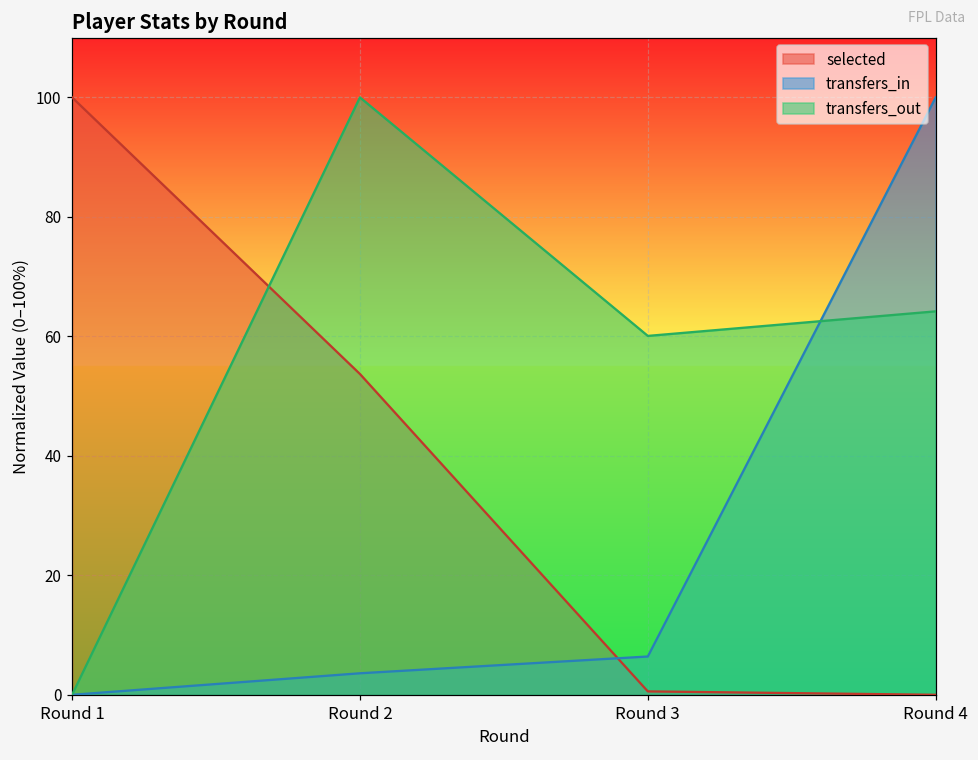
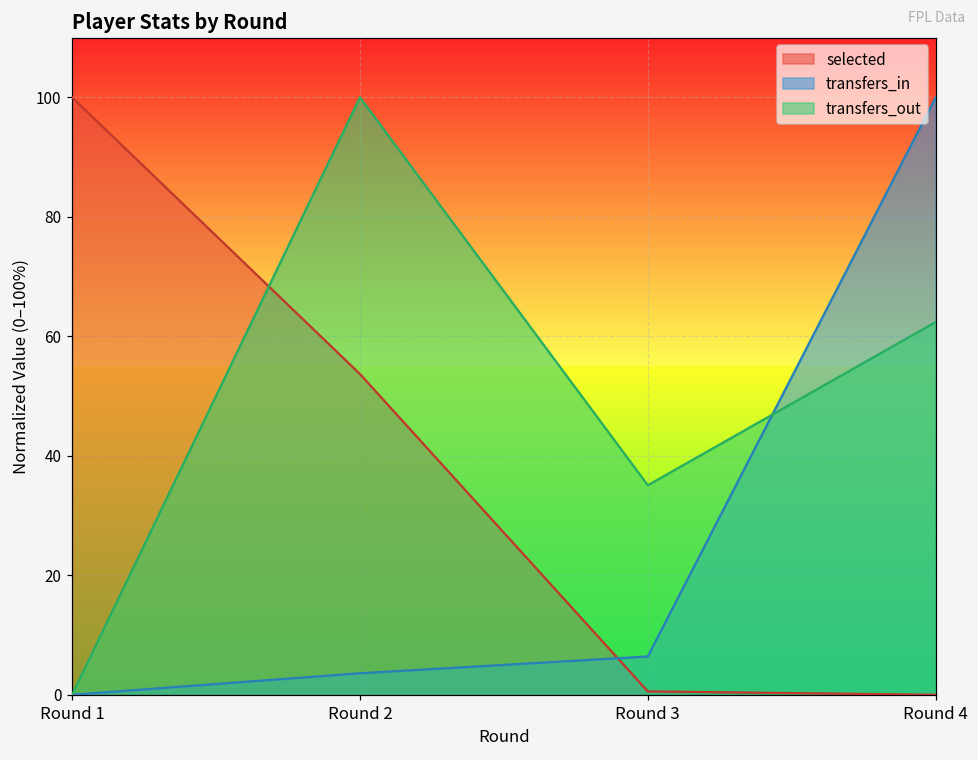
transfers_out, Round 3: 60 -> 35
transfers_out, Round 4: 64 -> 62
